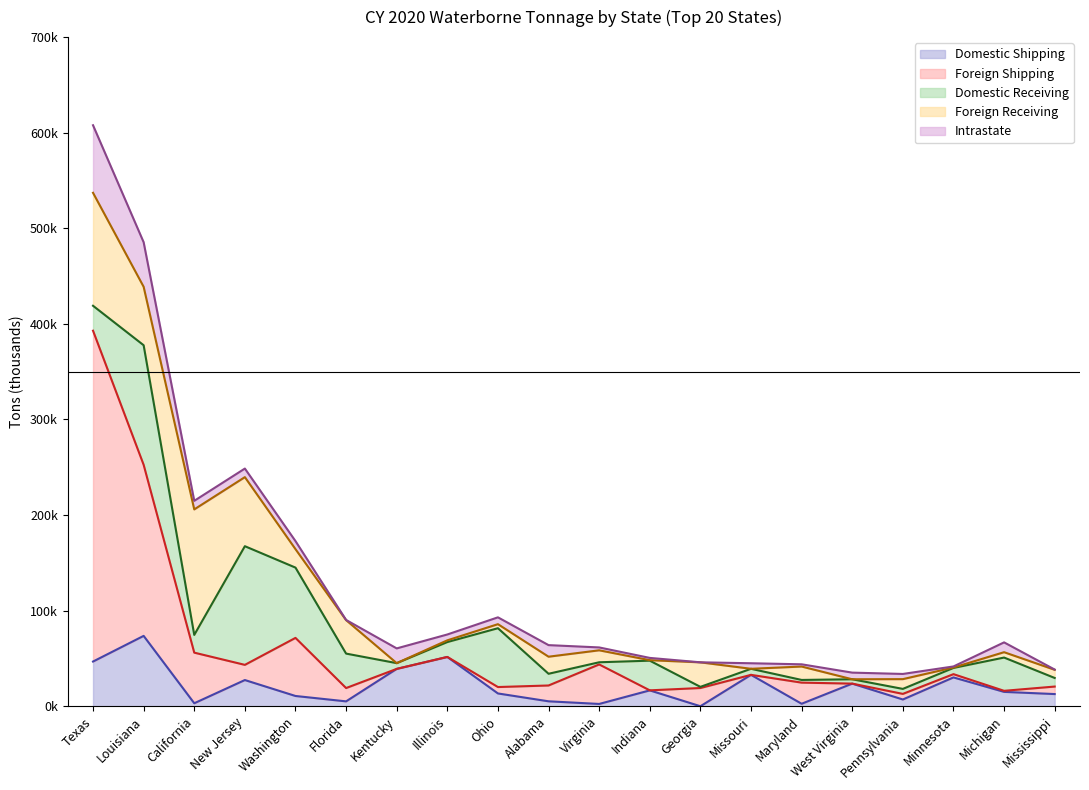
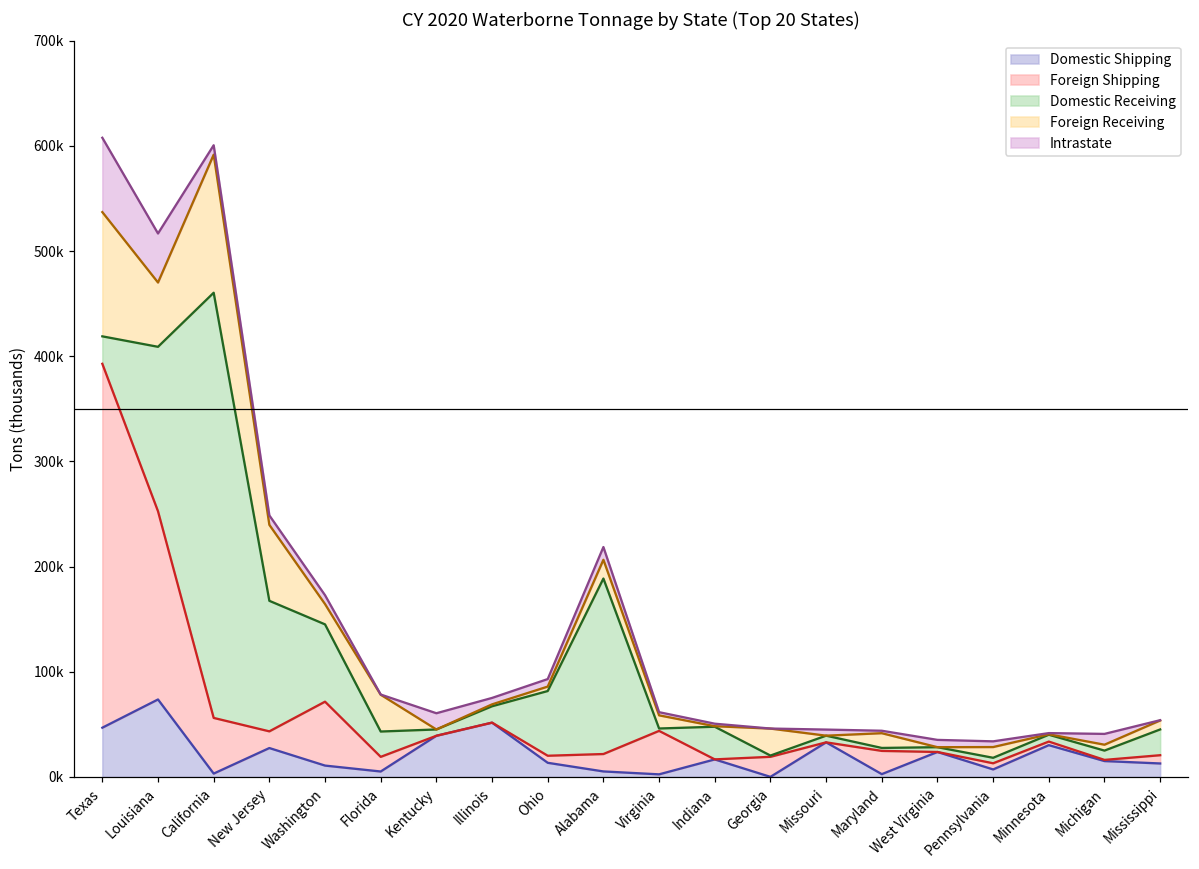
Domestic Receiving, Louisiana: 130000 -> 160000
Domestic Receiving, California: 20000 -> 400000
Domestic Receiving, Florida: 40000 -> 20000
Domestic Receiving, Alabama: 10000 -> 170000
Domestic Receiving, Michigan: 30000 -> 10000
Domestic Receiving, Mississippi: 10000 -> 20000
